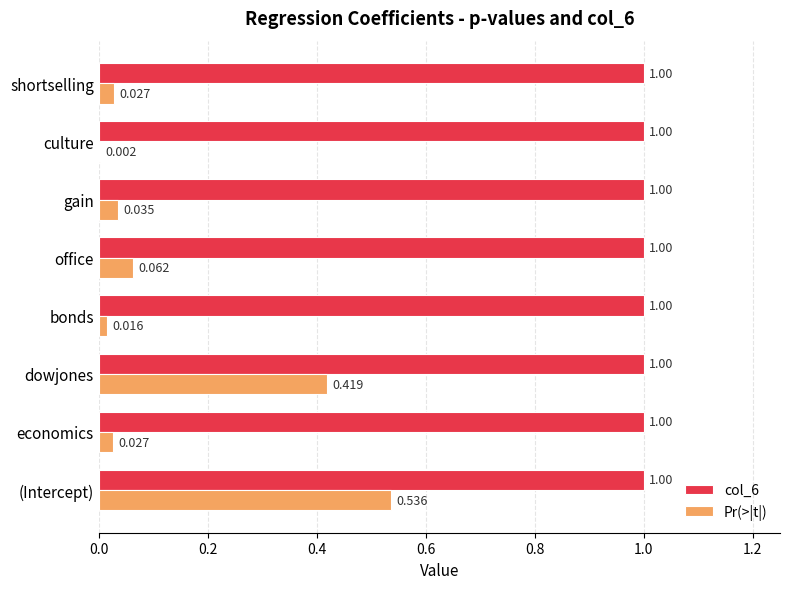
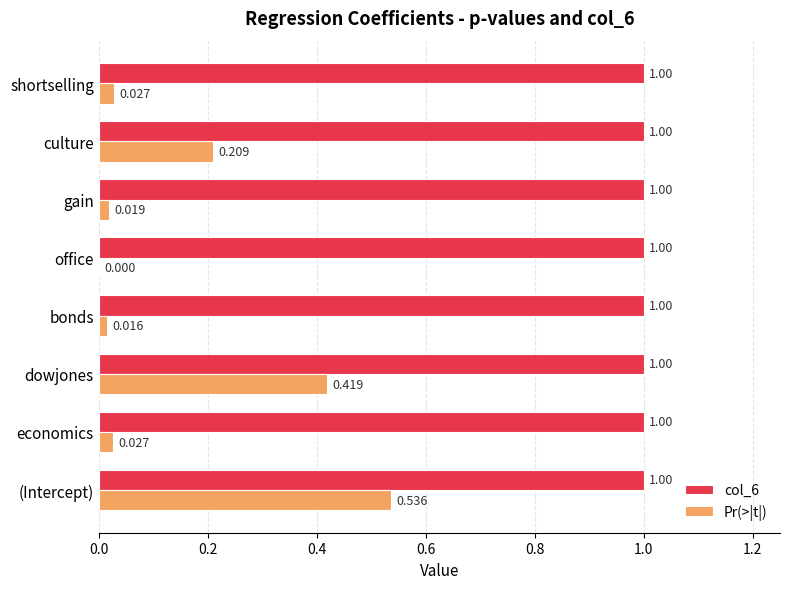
Pr(>|t|), culture: 0.002 -> 0.209
Pr(>|t|), gain: 0.035 -> 0.019
Pr(>|t|), office: 0.062 -> 0.000
